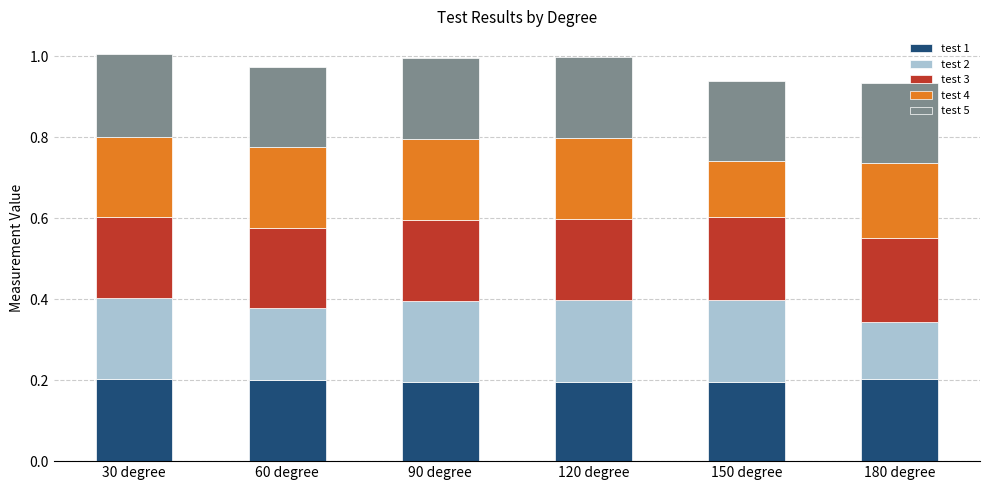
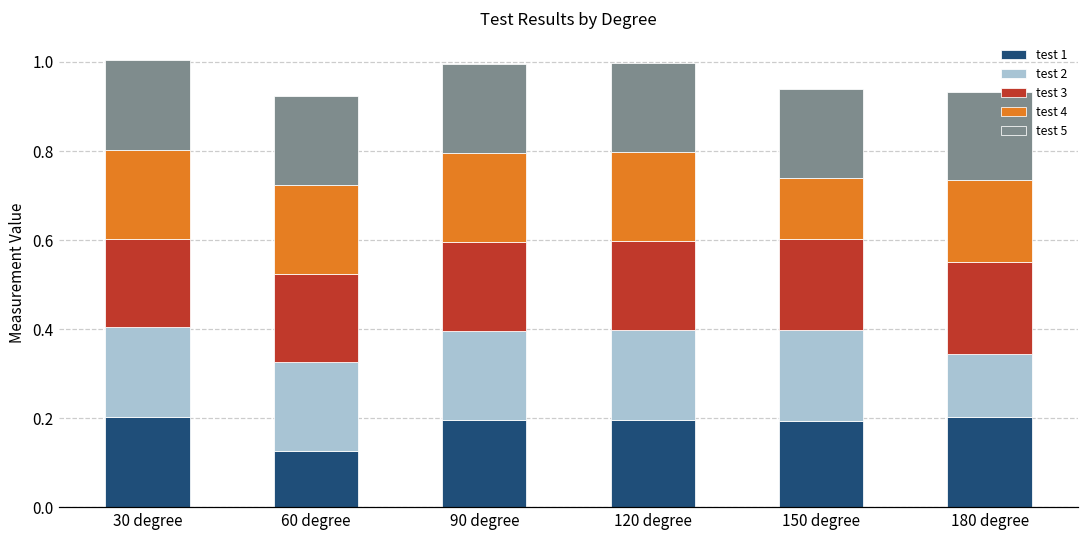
test 1, 60 degree: 0.20 -> 0.13
test 2, 60 degree: 0.18 -> 0.20
